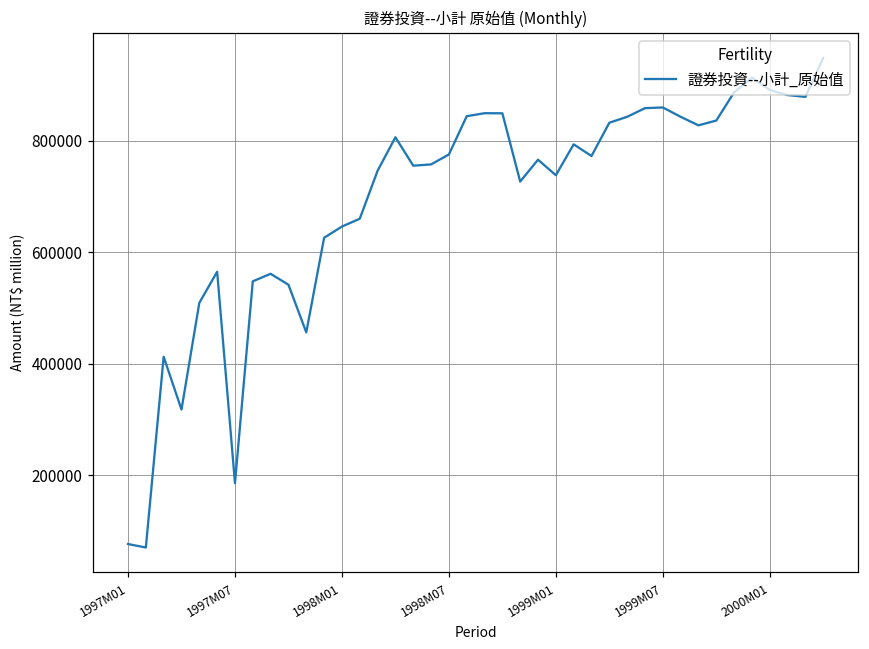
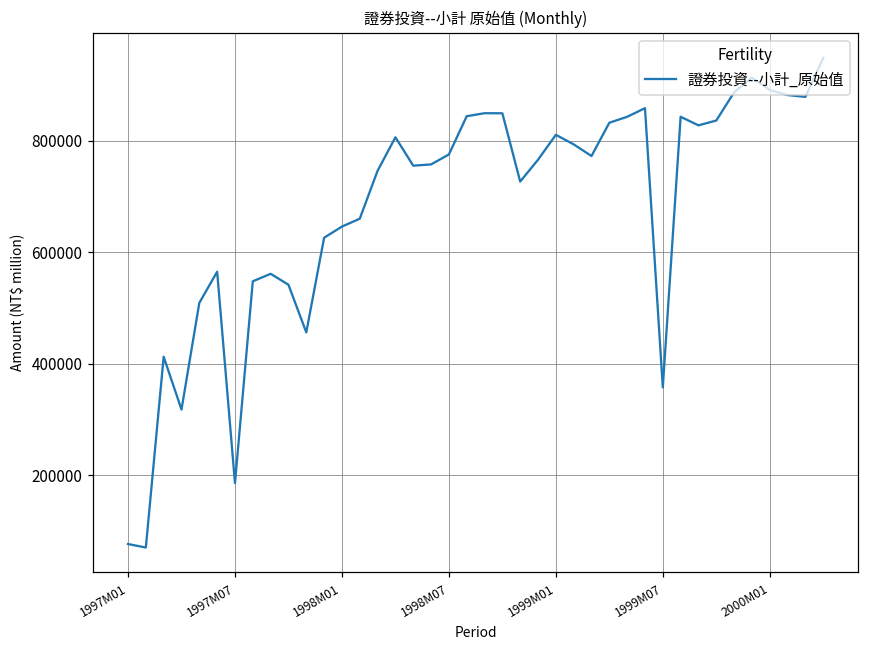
1999M01: 740000 -> 810000
1999M07: 860000 -> 360000
